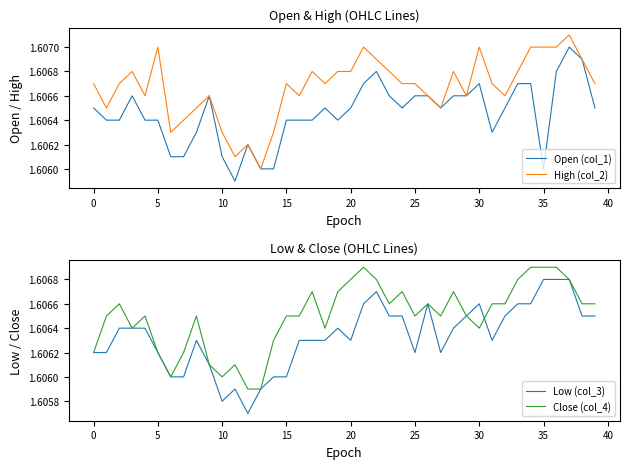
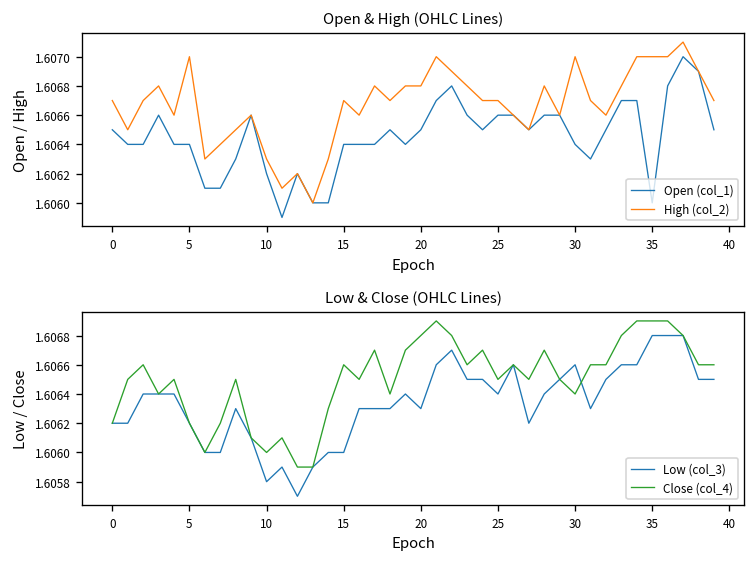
Open & High (OHLC Lines), Open (col_1), 10: 1.6061 -> 1.6062
Open & High (OHLC Lines), Open (col_1), 30: 1.6067 -> 1.6064
Low & Close (OHLC Lines), Close (col_4), 15: 1.6065 -> 1.6066
Low & Close (OHLC Lines), Low (col_3), 25: 1.6062 -> 1.6064
